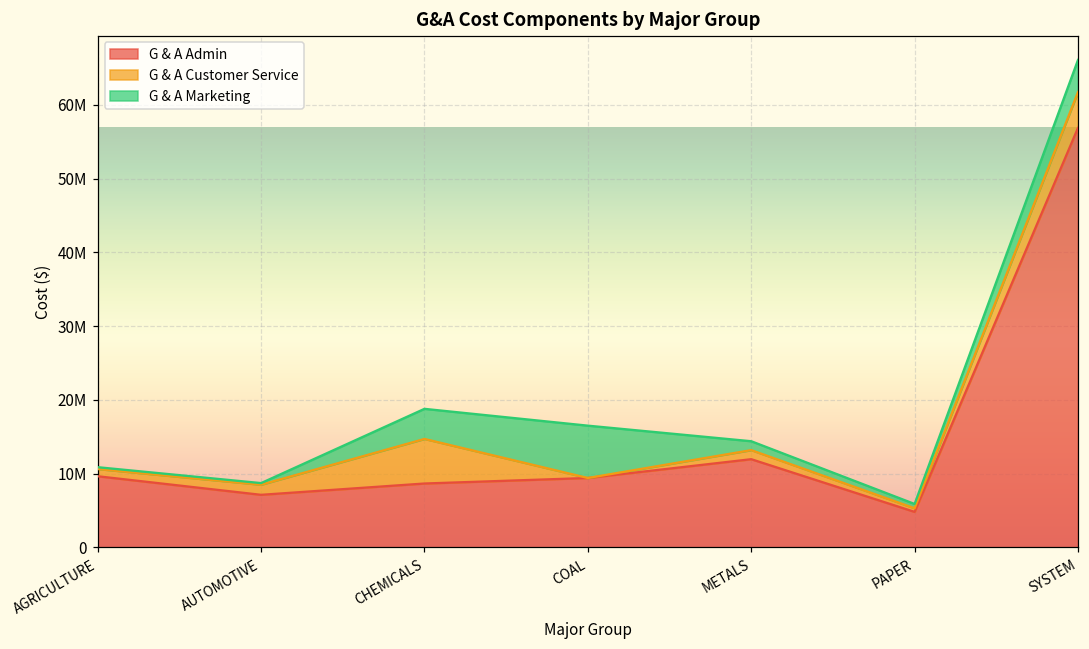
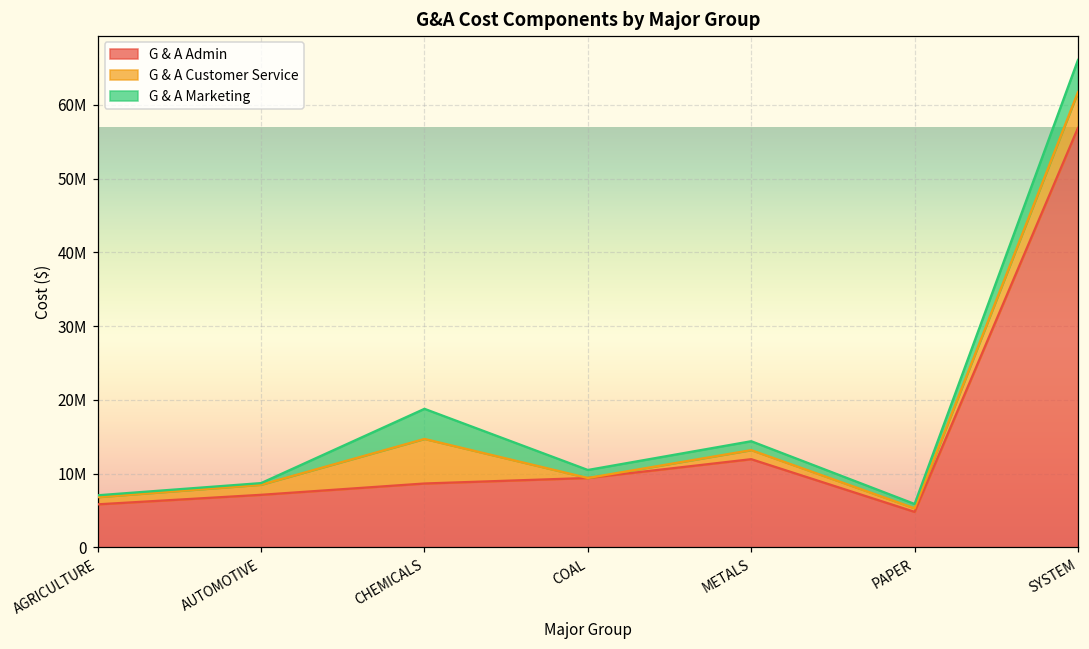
G & A Admin, AGRICULTURE: 10000000 -> 6000000
G & A Marketing, COAL: 7000000 -> 1000000
